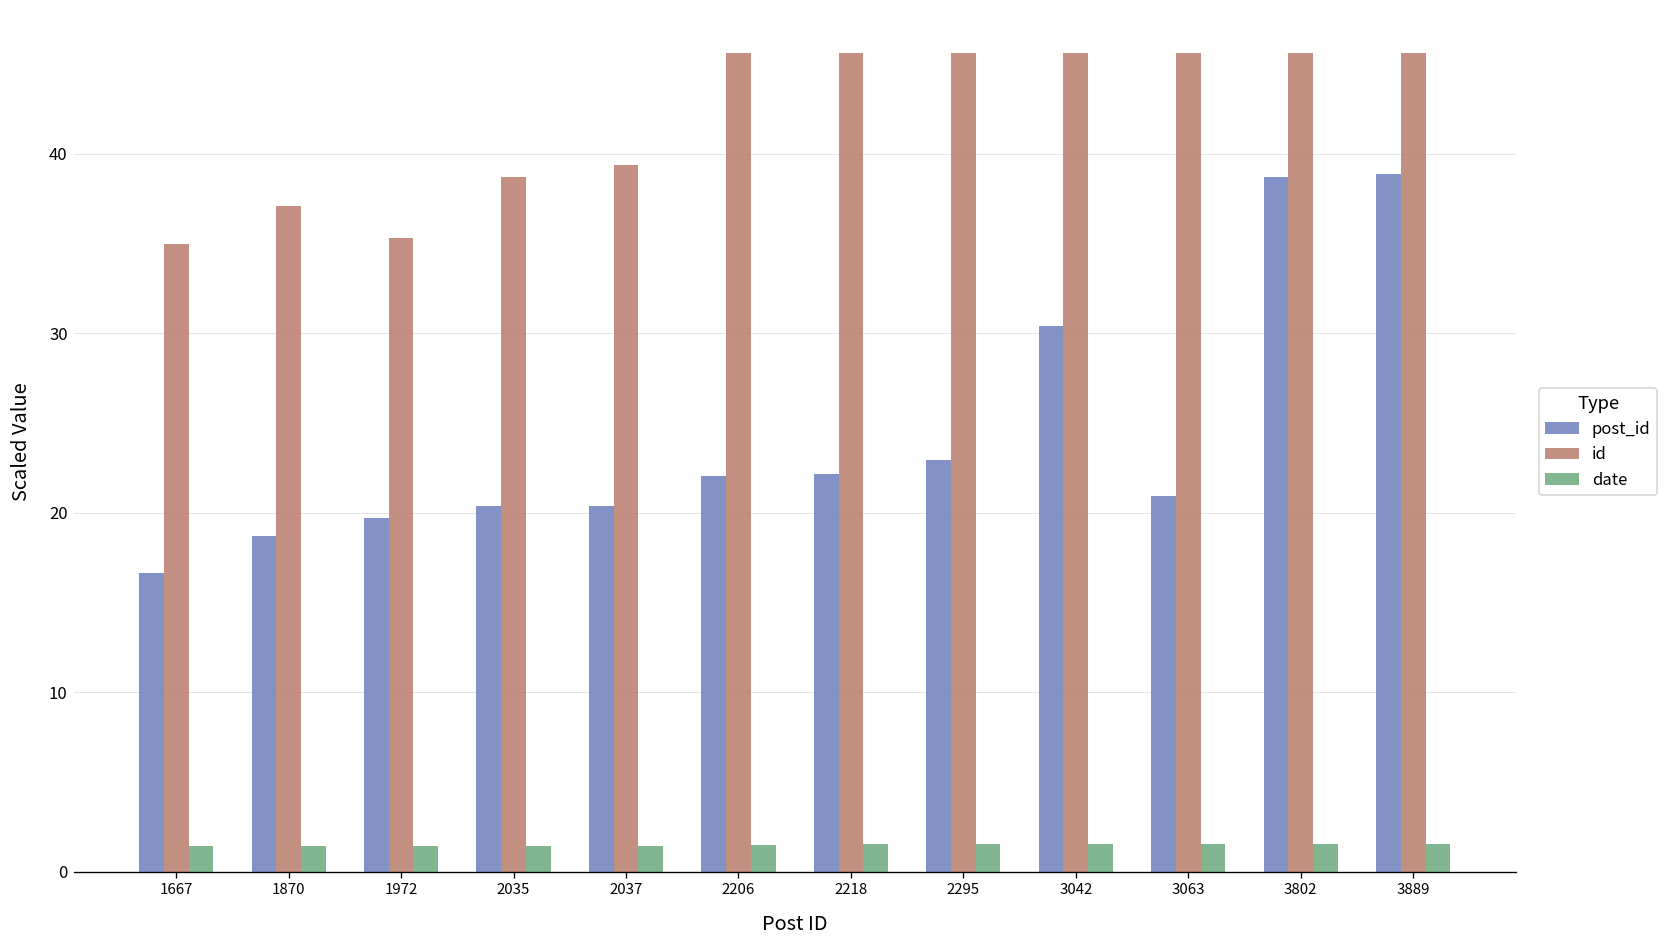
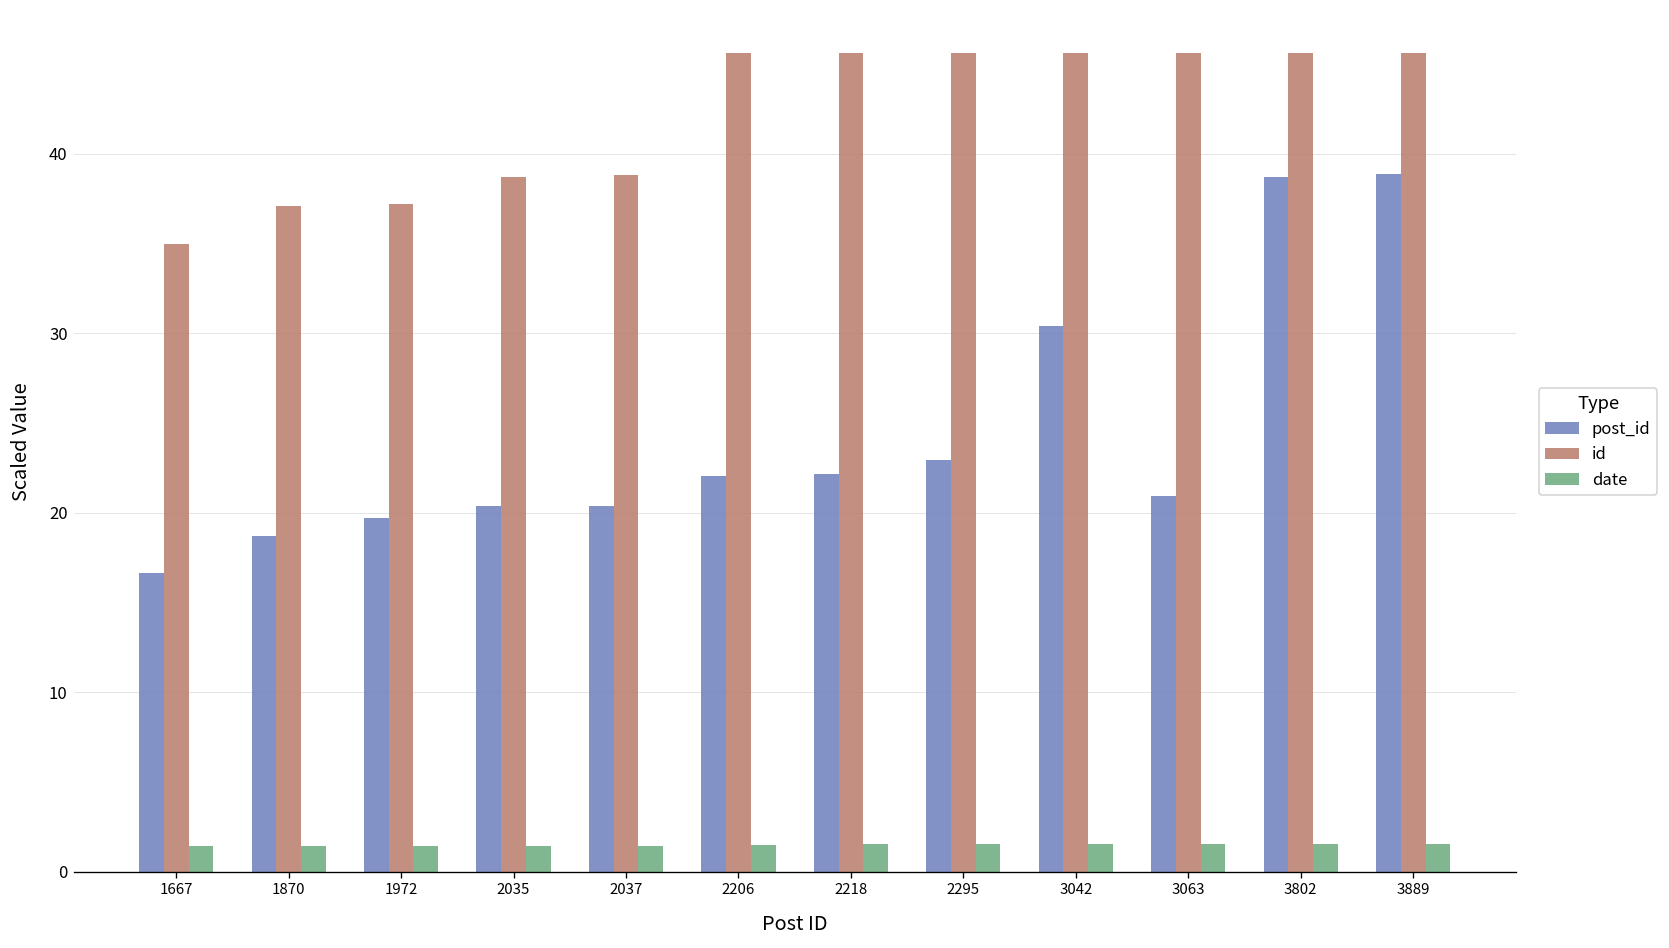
id, 1972: 35.3 -> 37.2
id, 2037: 39.4 -> 38.8
